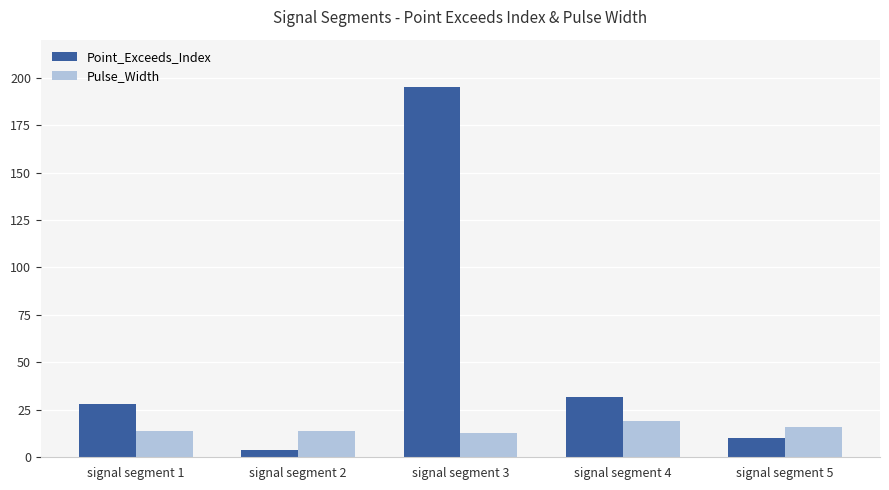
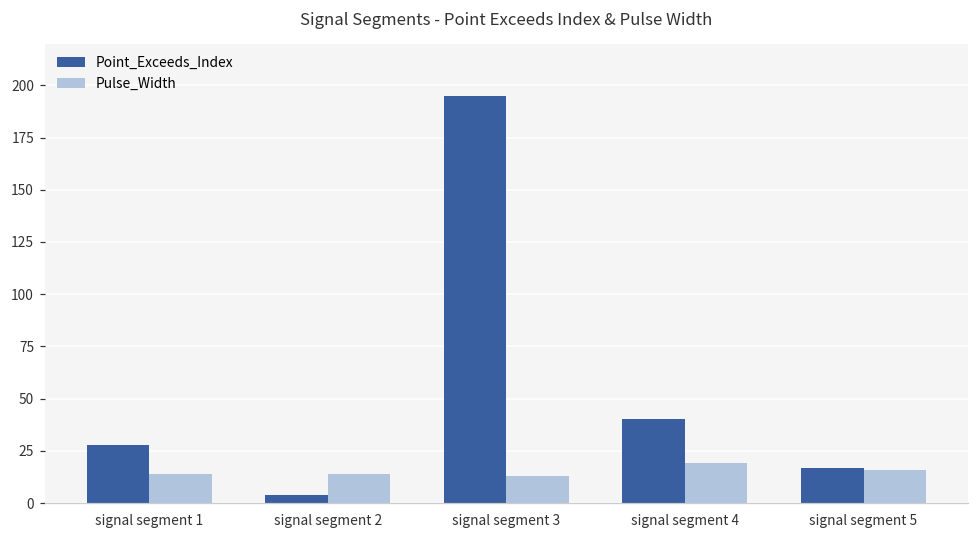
Point_Exceeds_Index, signal segment 4: 32 -> 40
Point_Exceeds_Index, signal segment 5: 10 -> 17
